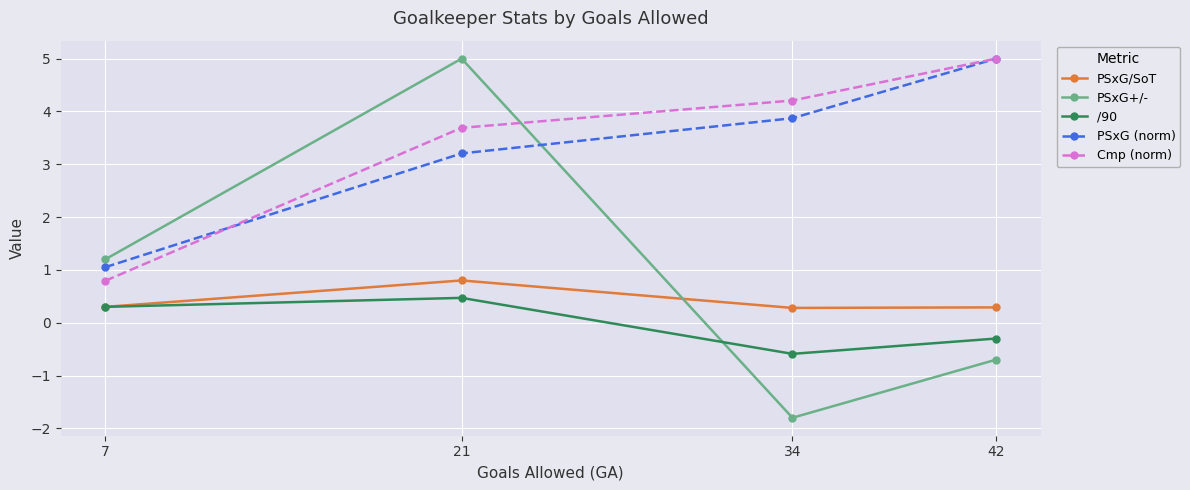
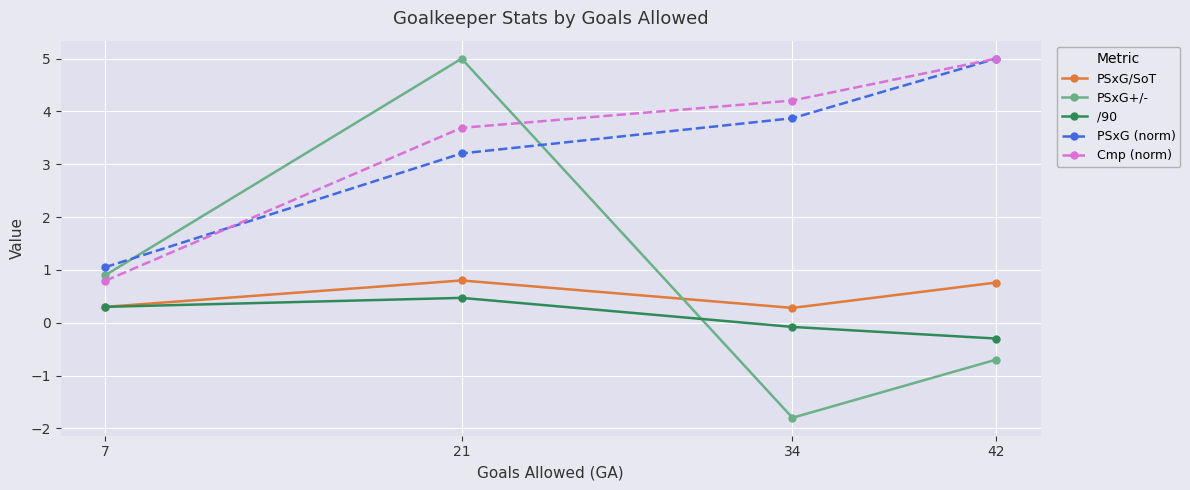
PSxG+/-, 7: 1.2 -> 0.9
/90, 34: -0.6 -> -0.1
PSxG/SoT, 42: 0.3 -> 0.8
